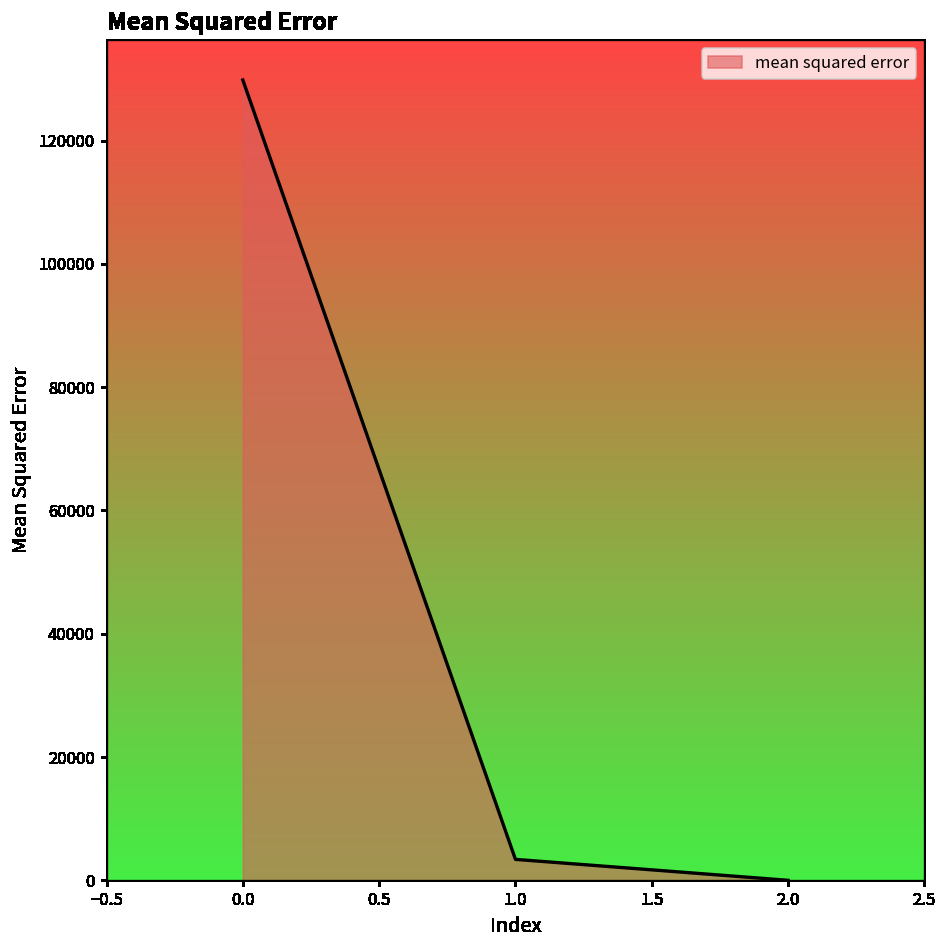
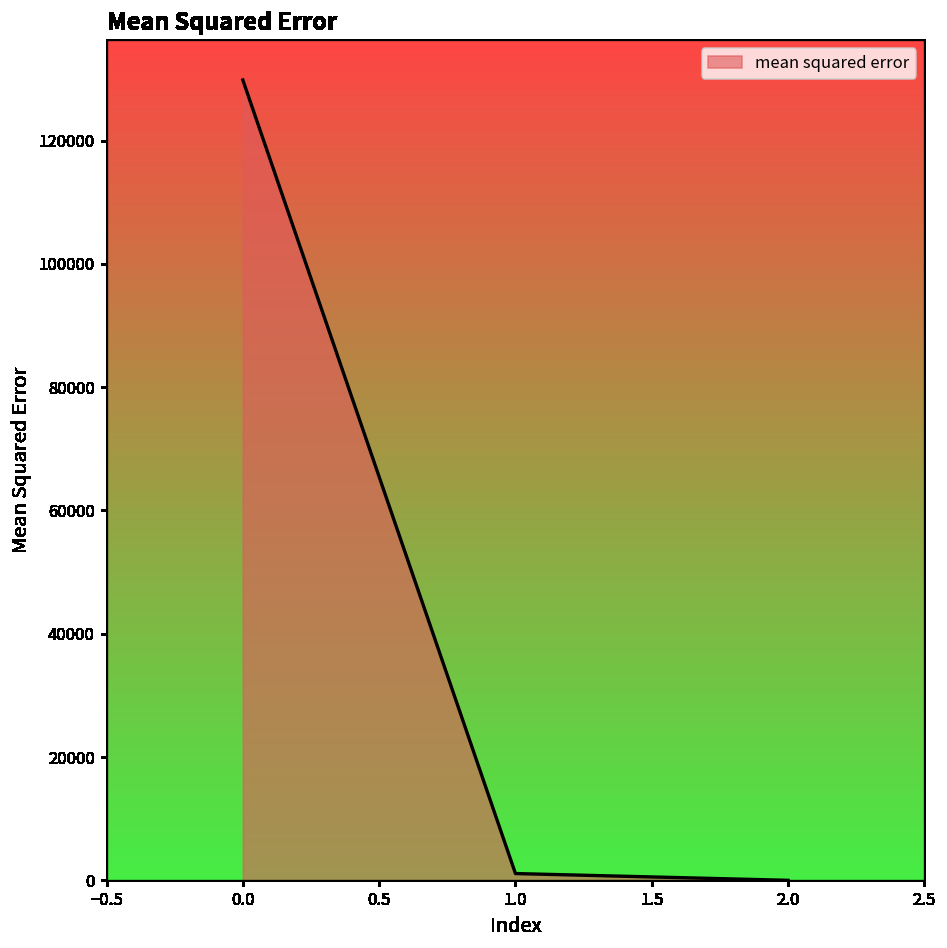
1.0: 3000 -> 1000
